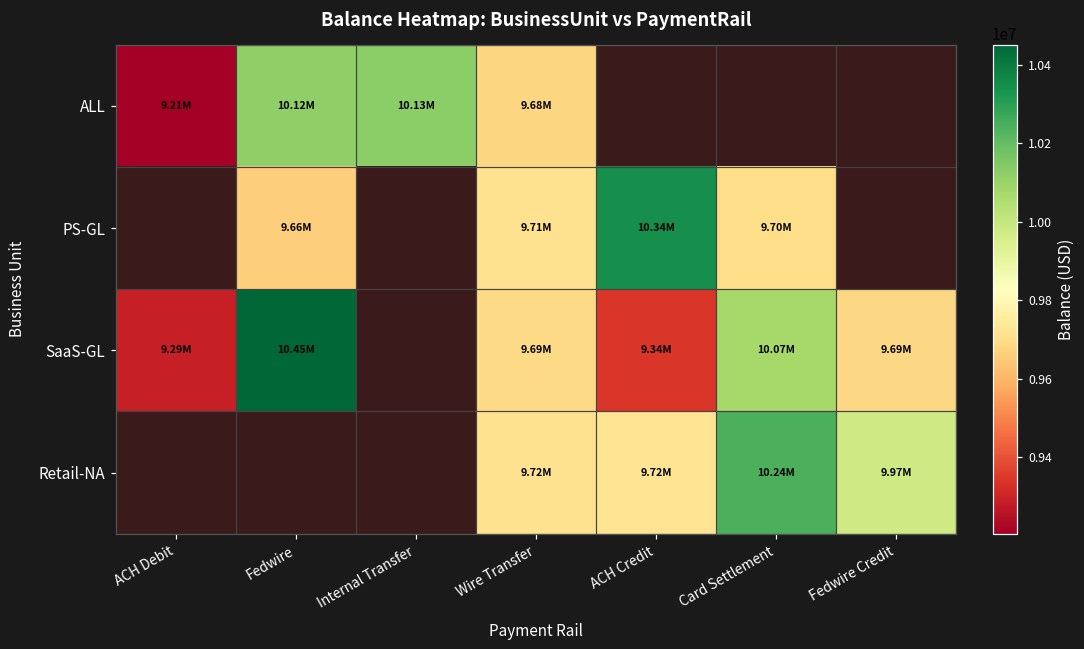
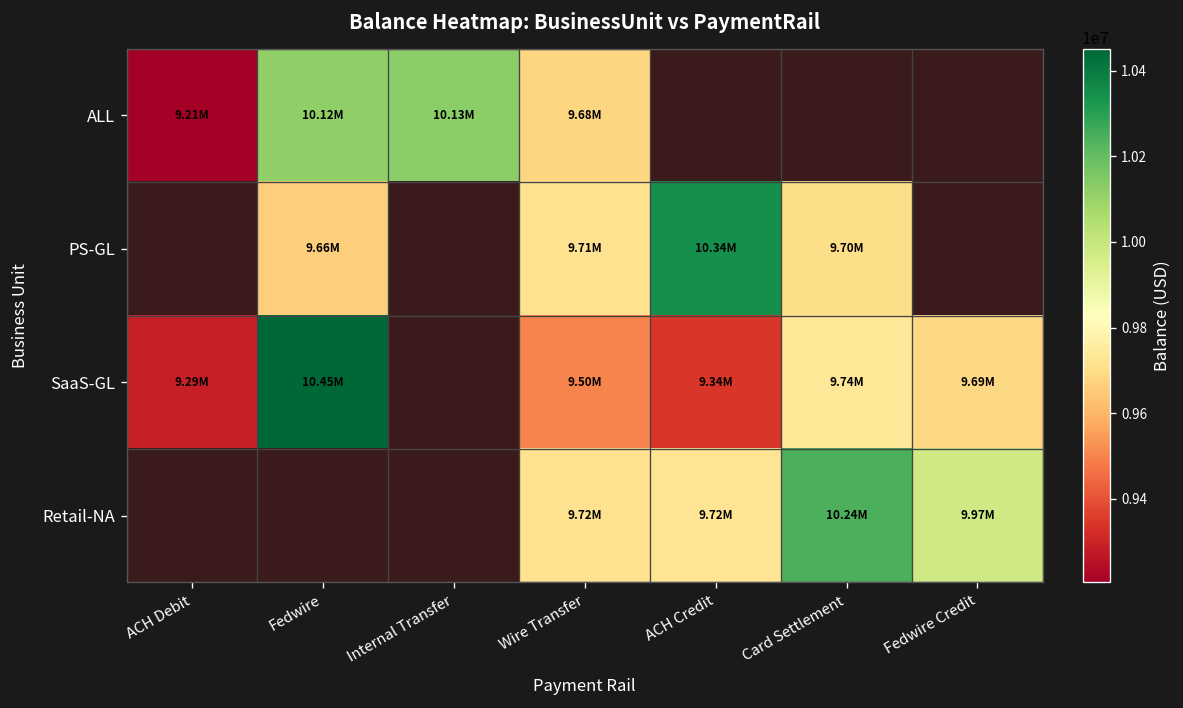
SaaS-GL, Wire Transfer: 9.69M -> 9.50M
SaaS-GL, Card Settlement: 10.07M -> 9.74M
